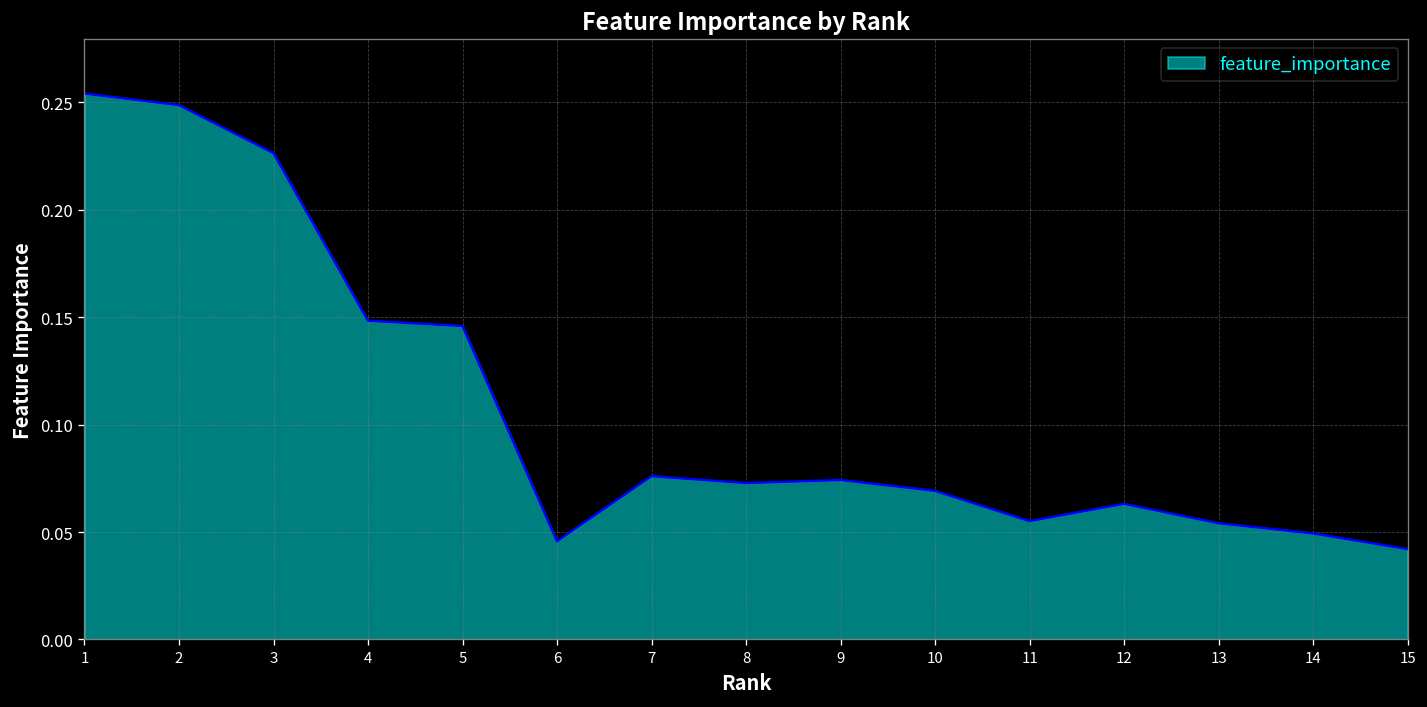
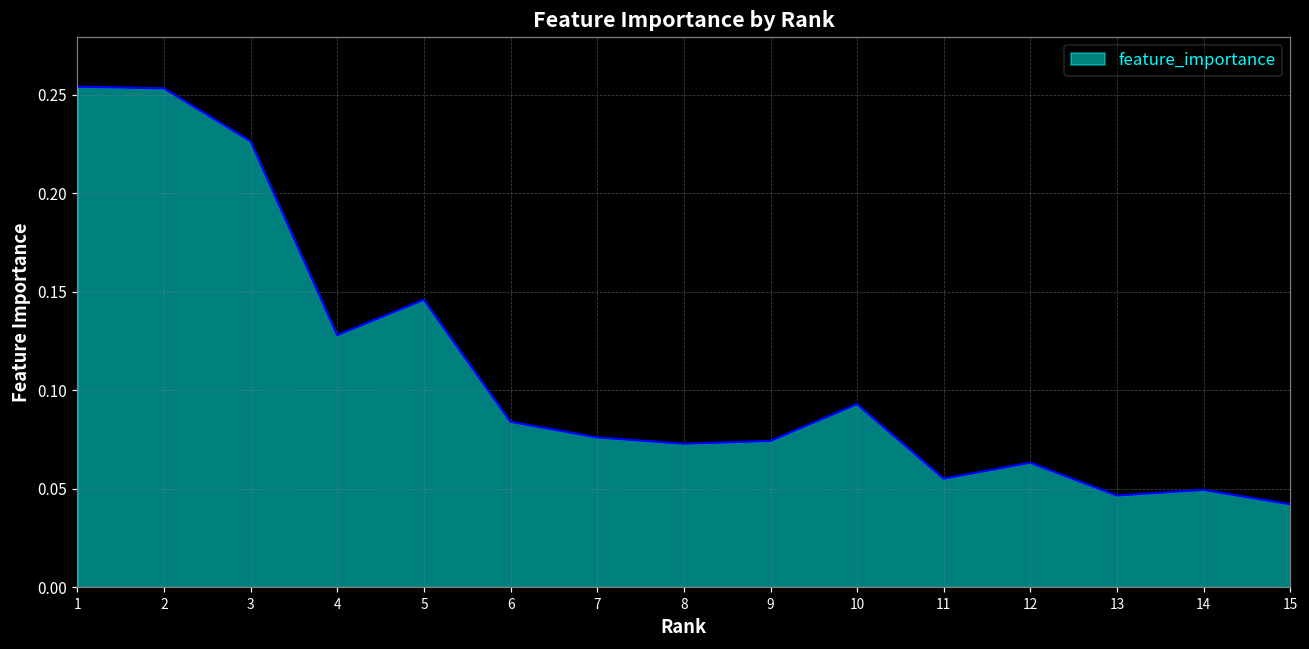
2: 0.249 -> 0.253
4: 0.148 -> 0.128
6: 0.046 -> 0.084
10: 0.069 -> 0.093
13: 0.054 -> 0.046
